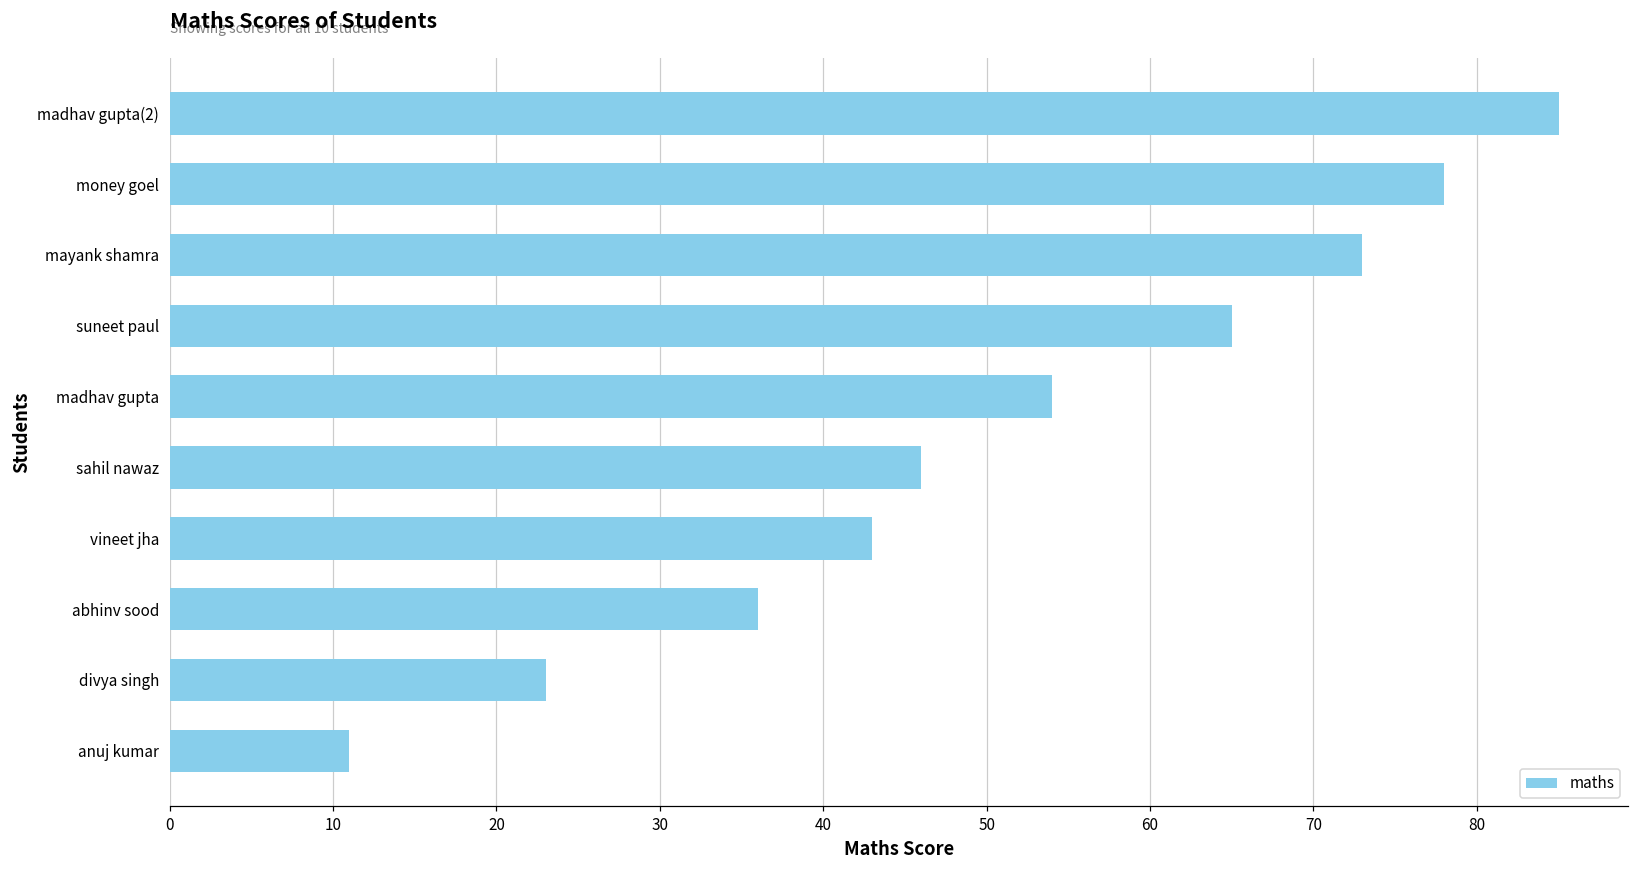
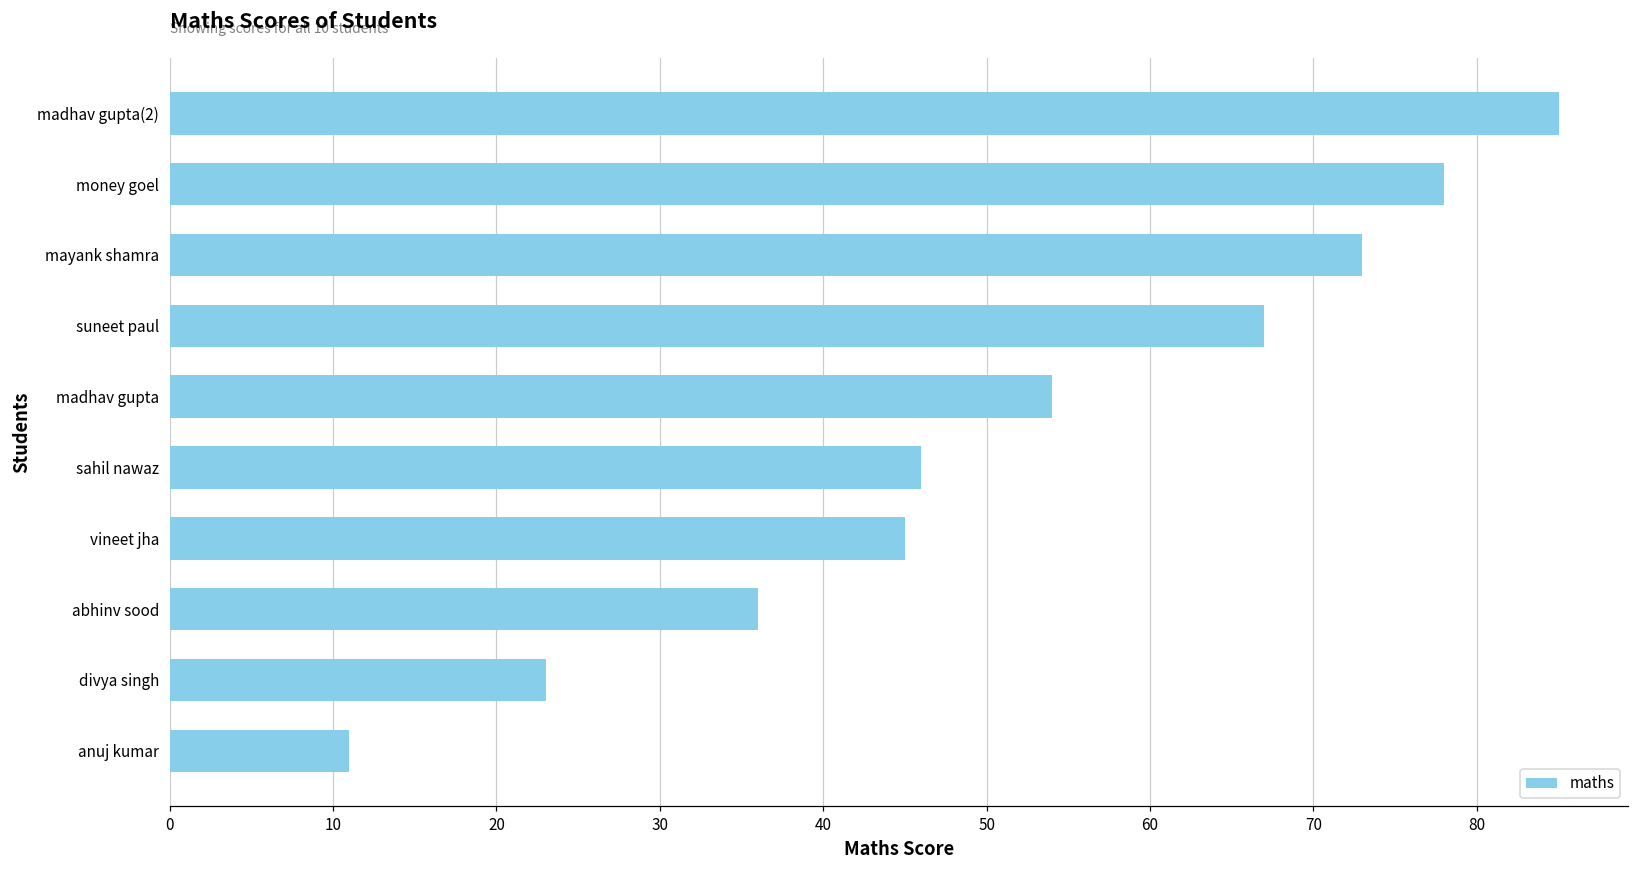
suneet paul: 65 -> 67
vineet jha: 43 -> 45
